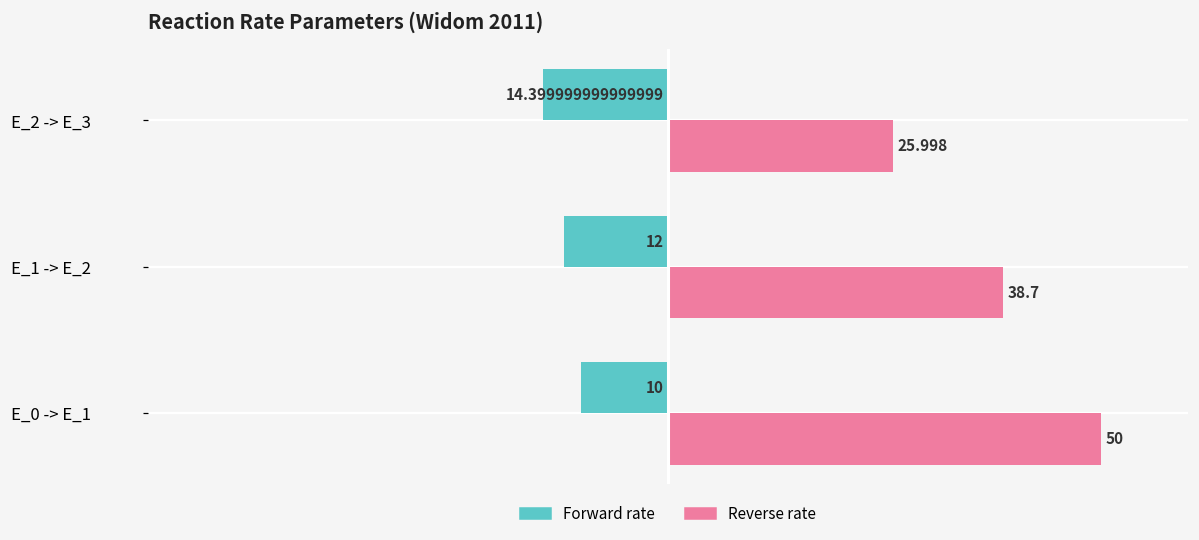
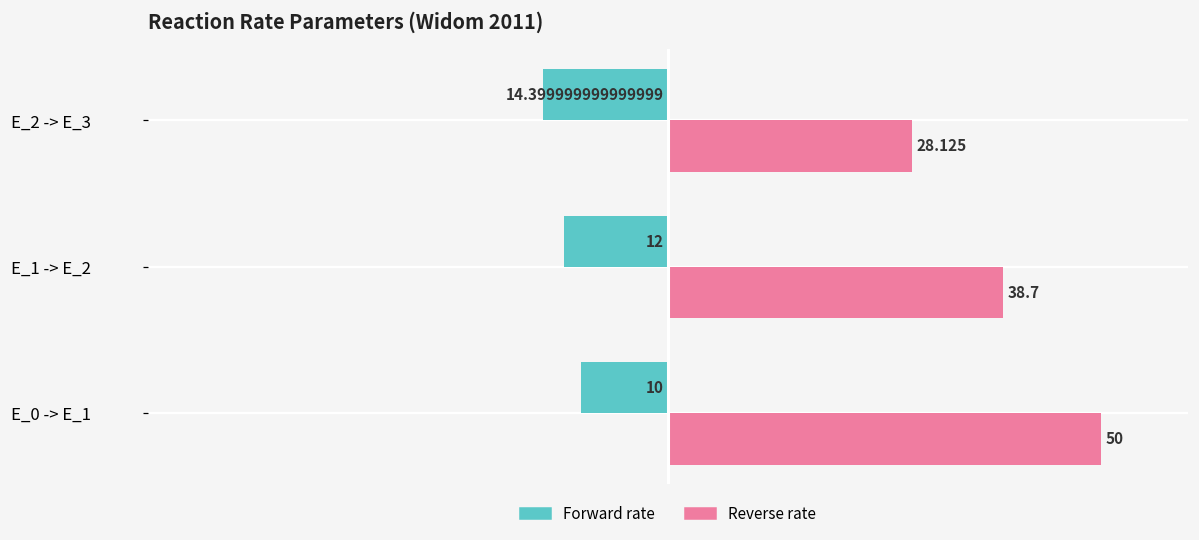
Reverse rate, E_2 -> E_3: 25.998 -> 28.125
